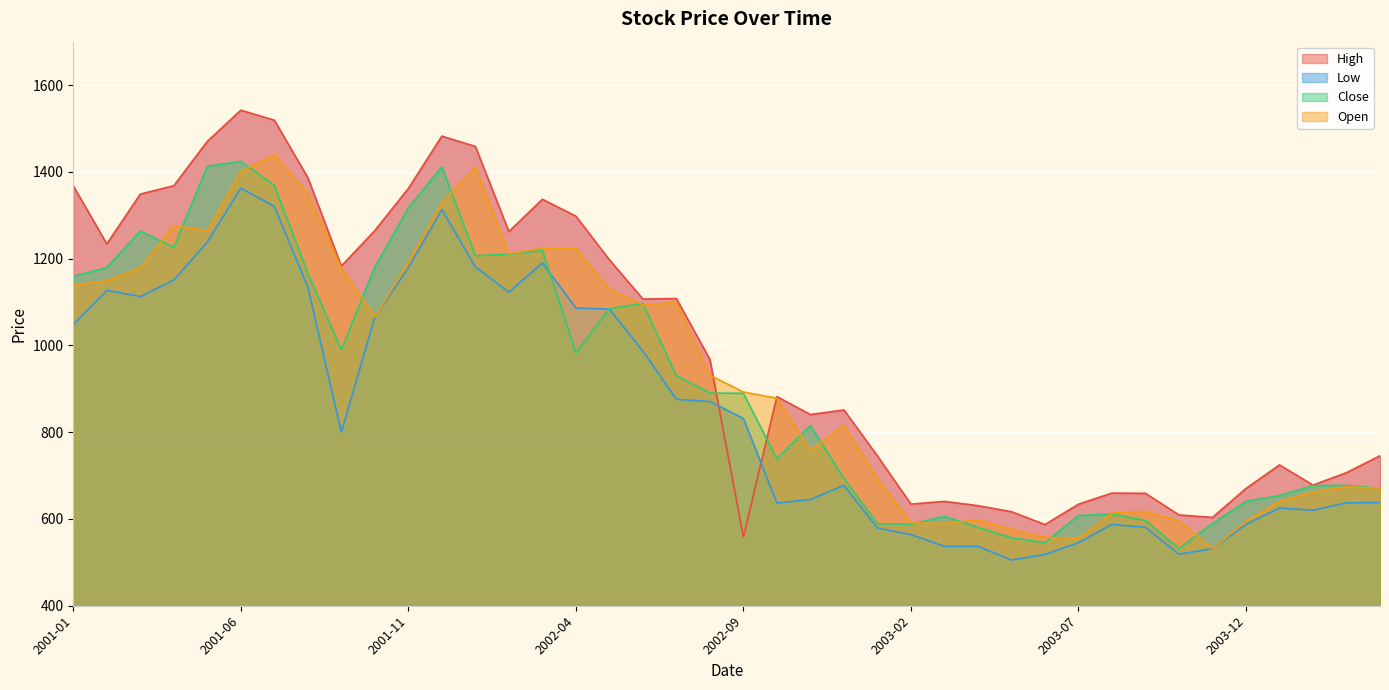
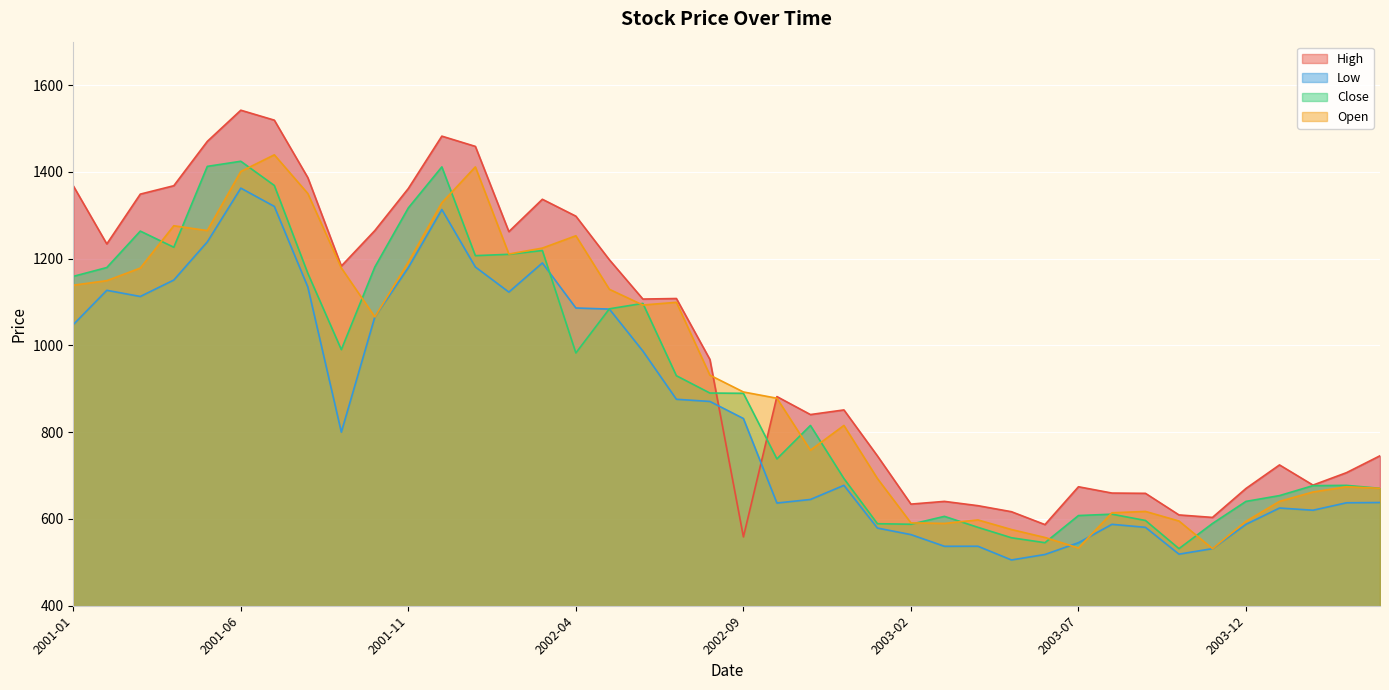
Open, 2002-04: 1220 -> 1250
High, 2003-07: 630 -> 670
Open, 2003-07: 550 -> 530
